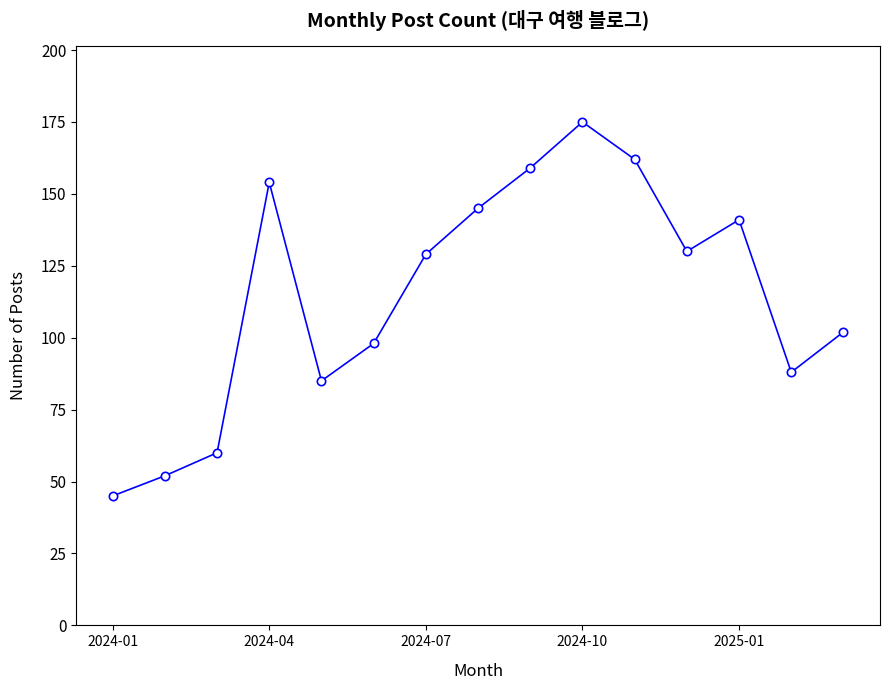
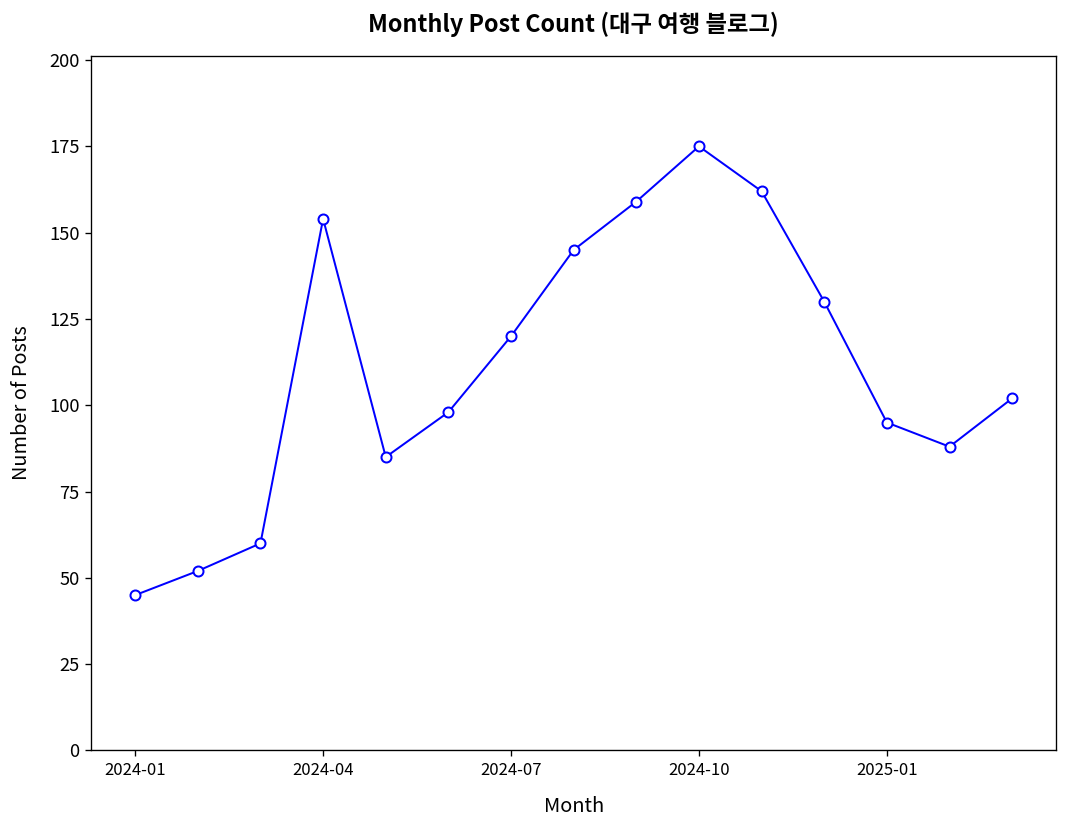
2024-07: 129 -> 120
2025-01: 141 -> 95
